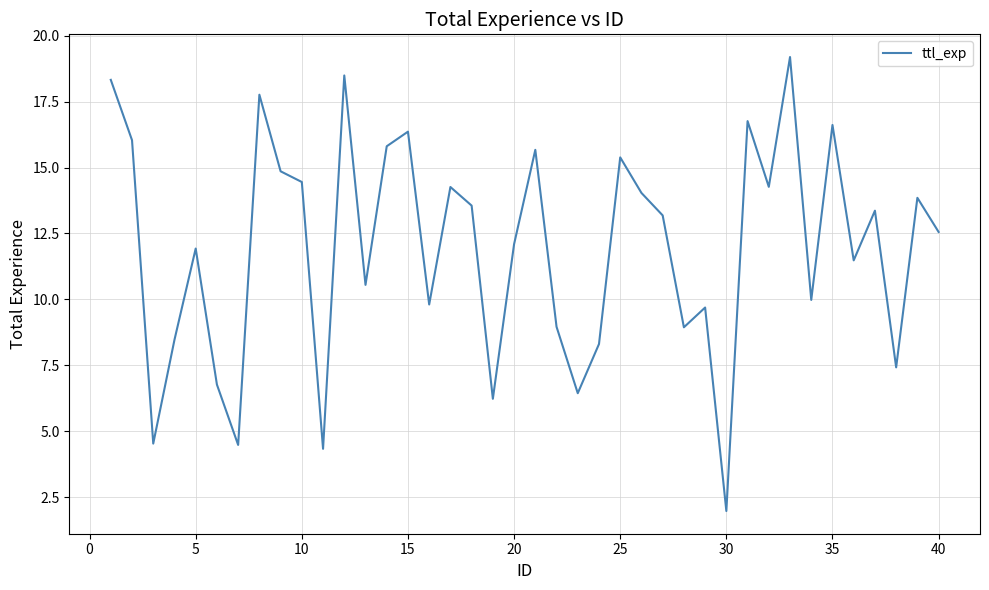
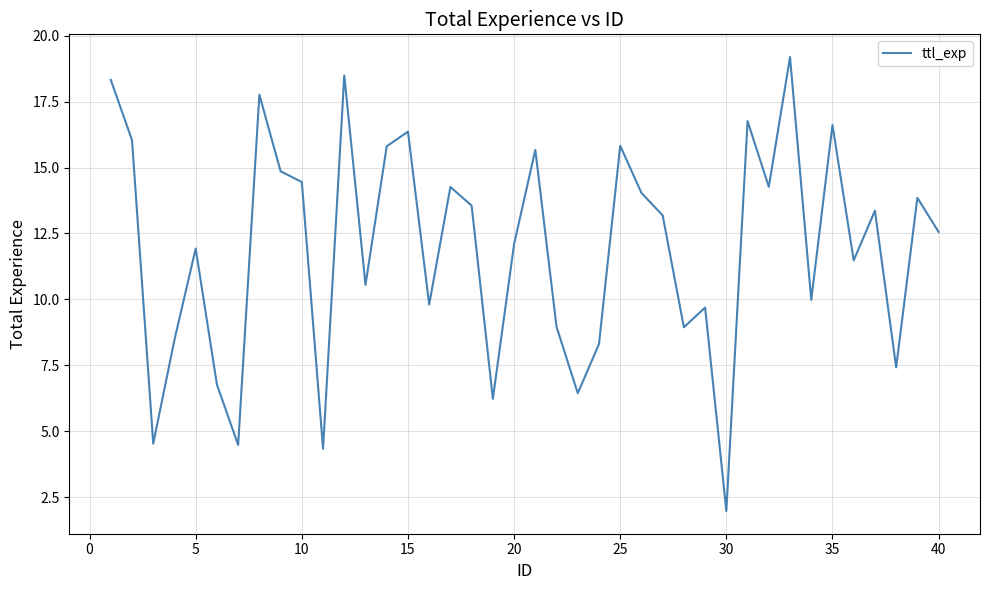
25: 15.4 -> 15.8
